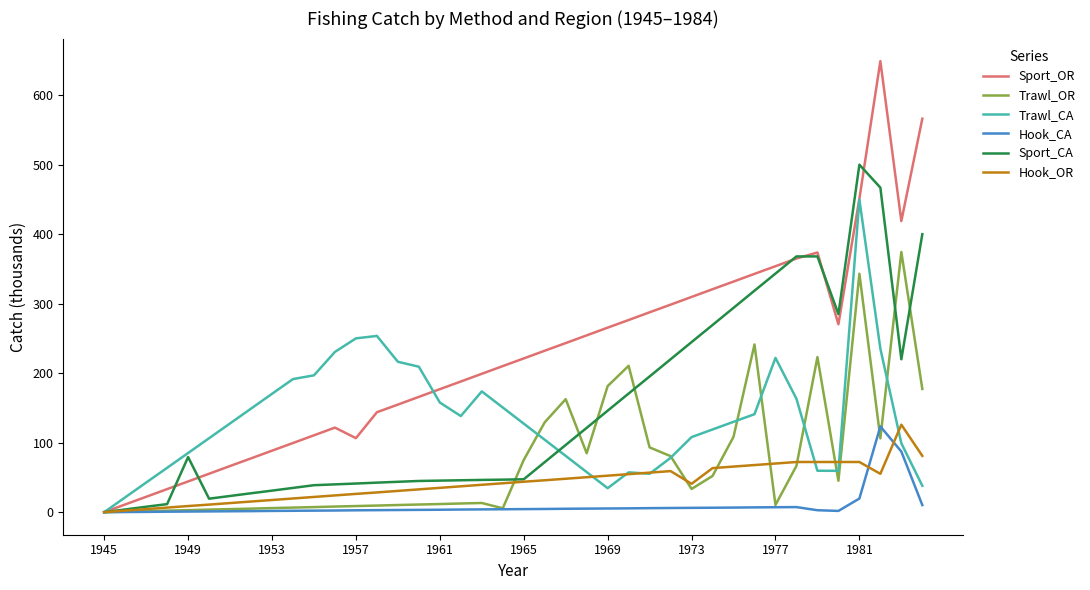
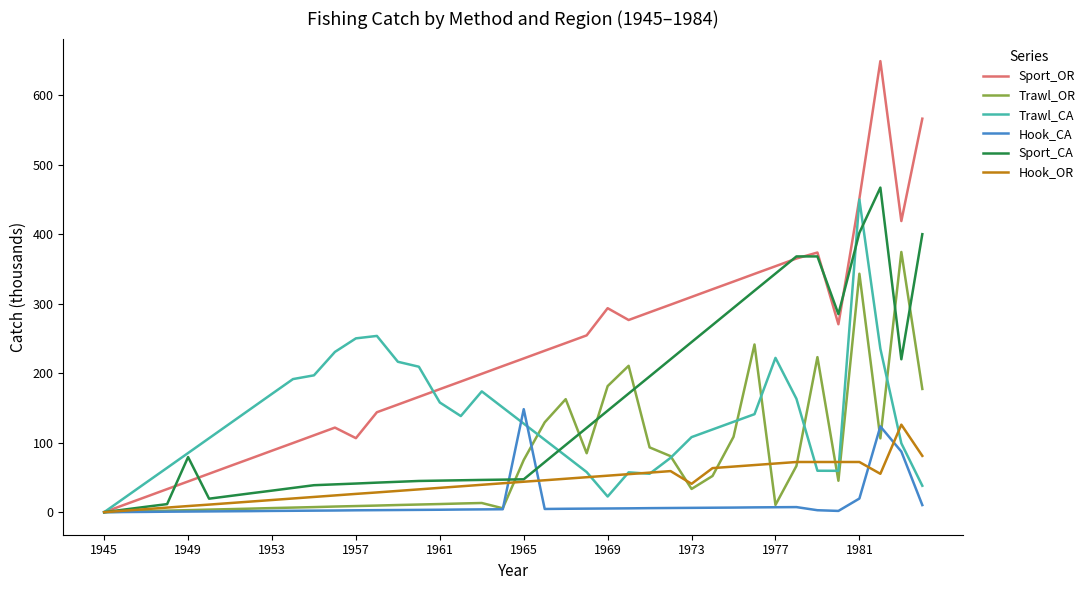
Hook_CA, 1965: 0 -> 150
Sport_OR, 1969: 270 -> 290
Trawl_CA, 1969: 30 -> 20
Sport_CA, 1981: 500 -> 400
